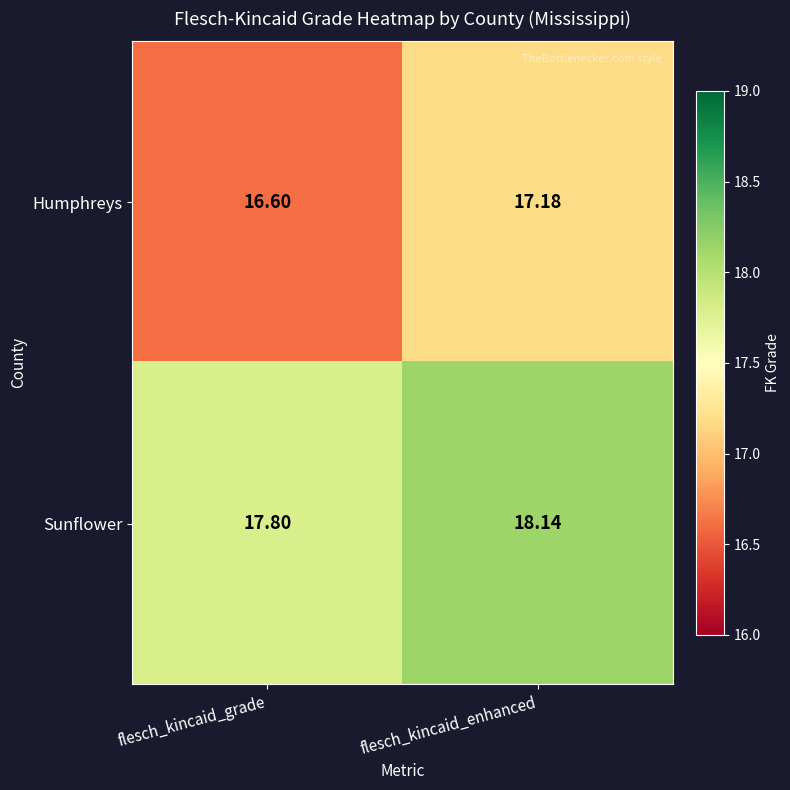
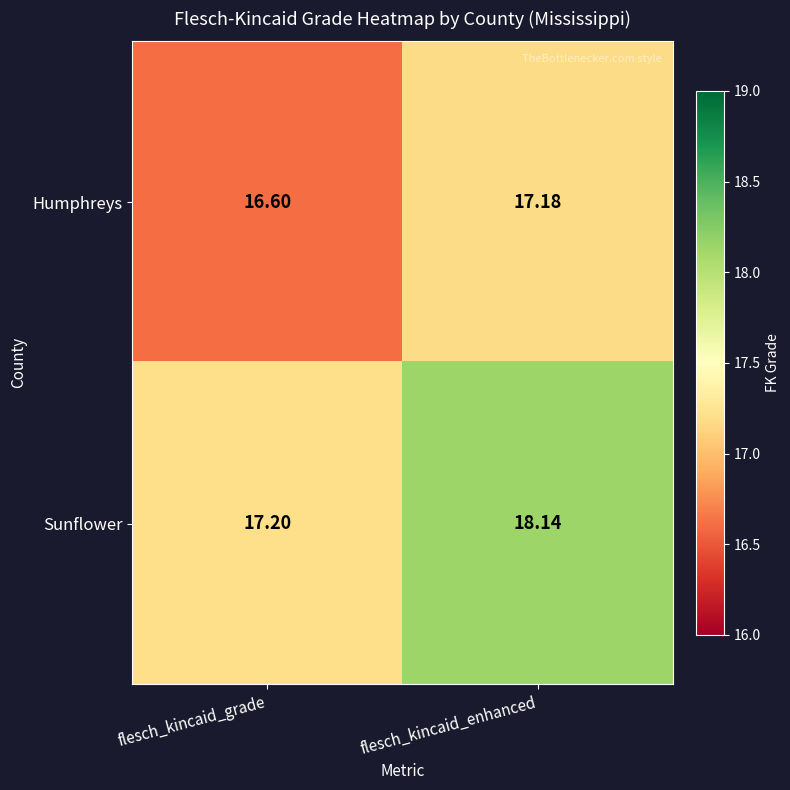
Sunflower, flesch_kincaid_grade: 17.80 -> 17.20
